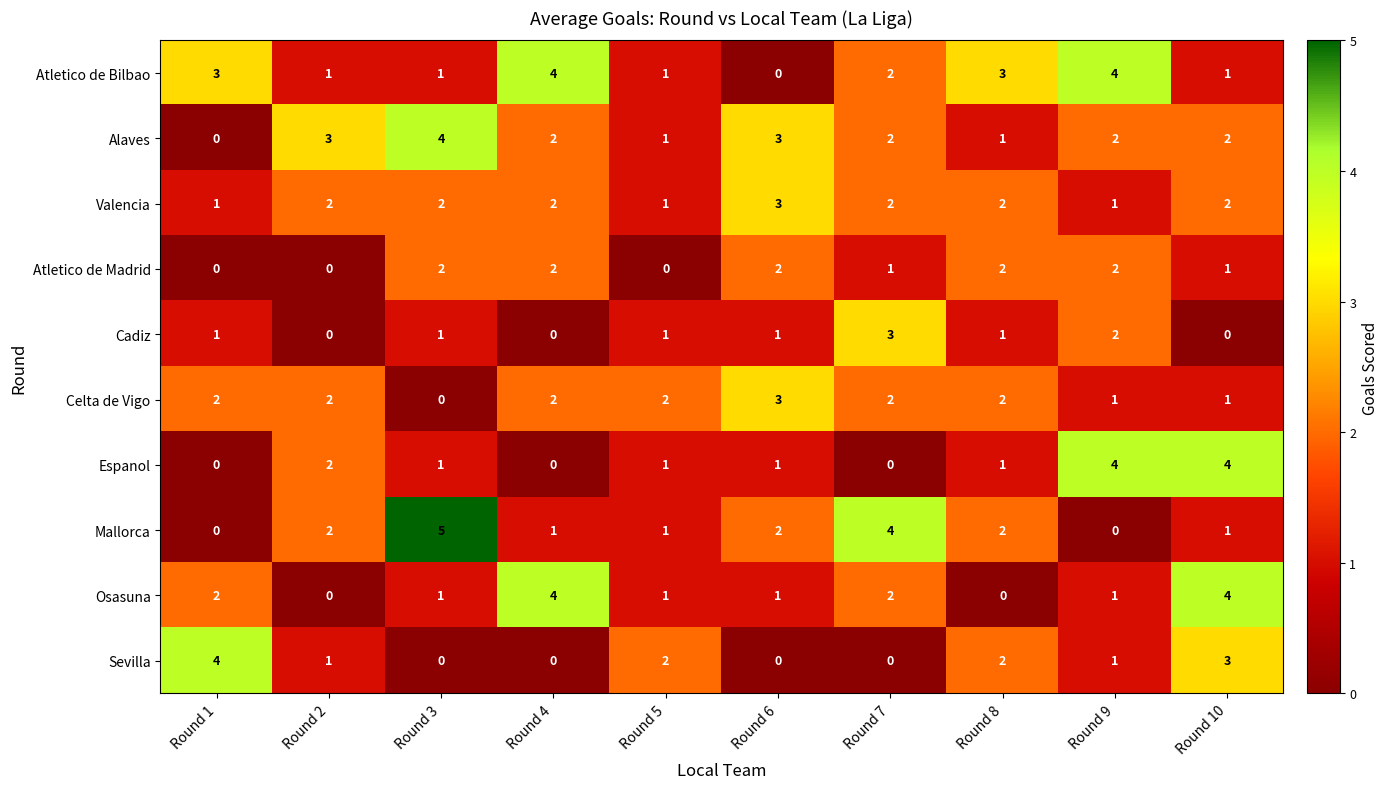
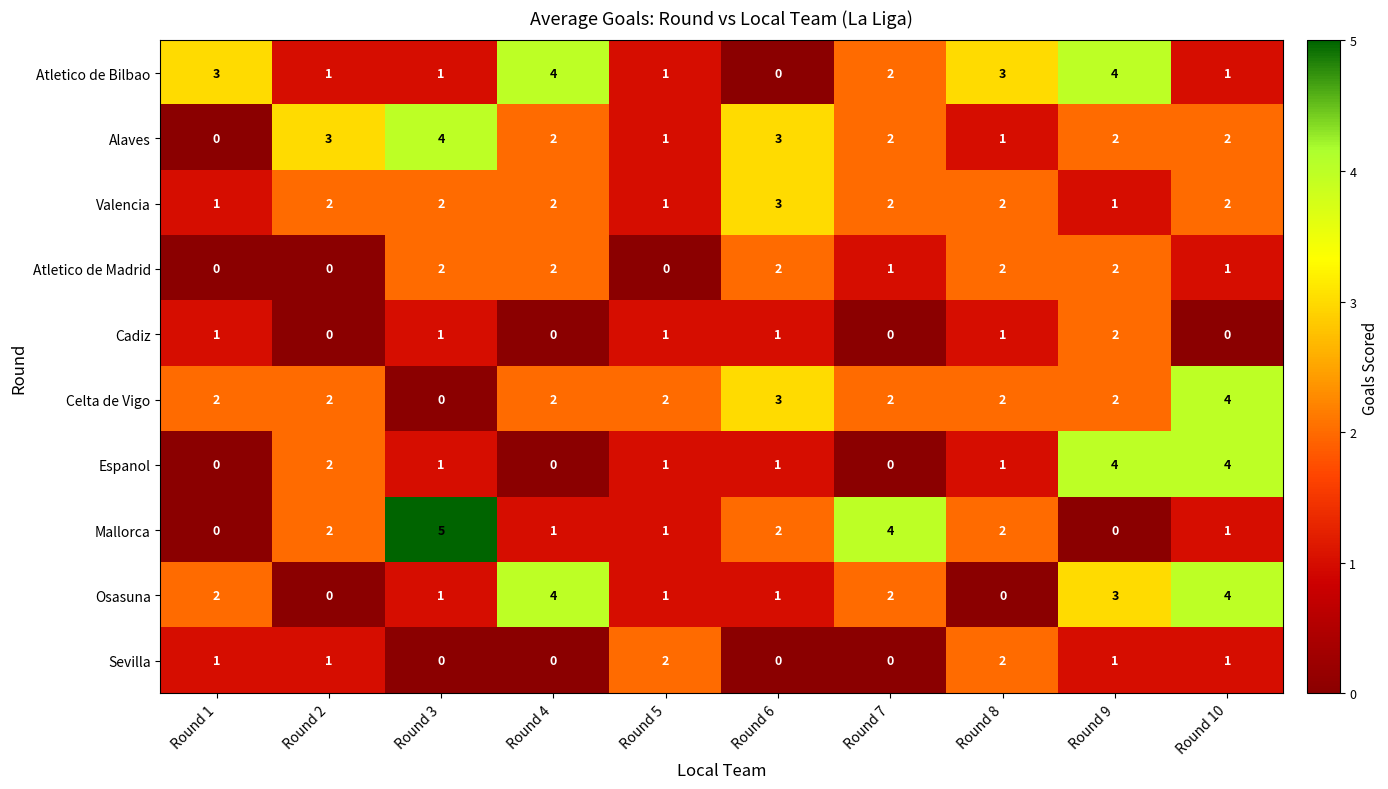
Cadiz, Round 7: 3 -> 0
Celta de Vigo, Round 9: 1 -> 2
Celta de Vigo, Round 10: 1 -> 4
Osasuna, Round 9: 1 -> 3
Sevilla, Round 1: 4 -> 1
Sevilla, Round 10: 3 -> 1
